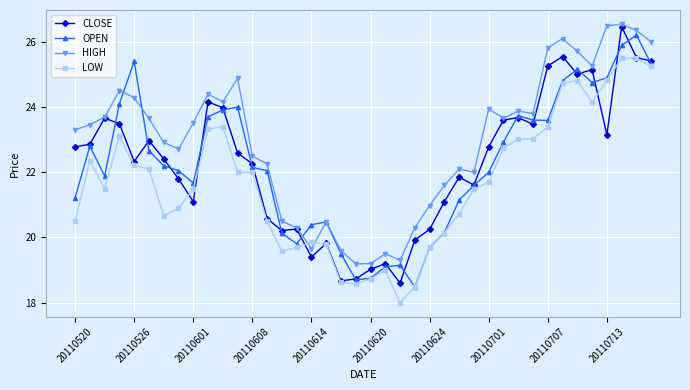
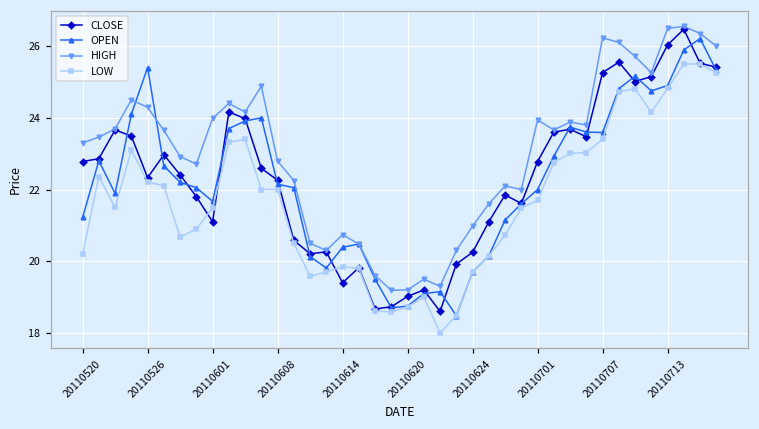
LOW, 20110520: 20.5 -> 20.2
HIGH, 20110601: 23.5 -> 24.0
HIGH, 20110608: 22.5 -> 22.8
HIGH, 20110614: 19.7 -> 20.7
HIGH, 20110707: 25.8 -> 26.2
CLOSE, 20110713: 23.2 -> 26.0
